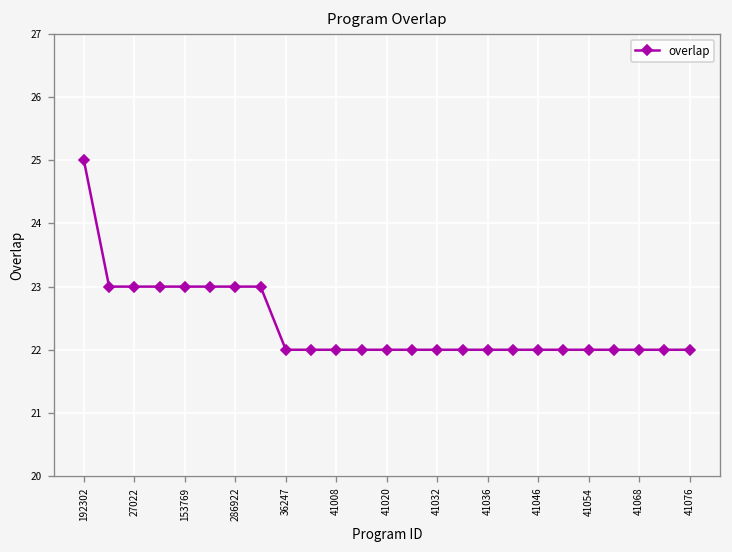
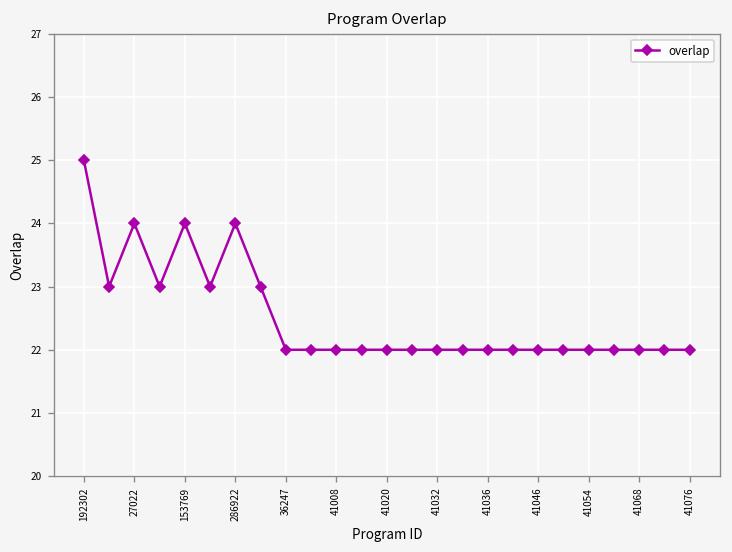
27022: 23 -> 24
153769: 23 -> 24
286922: 23 -> 24
